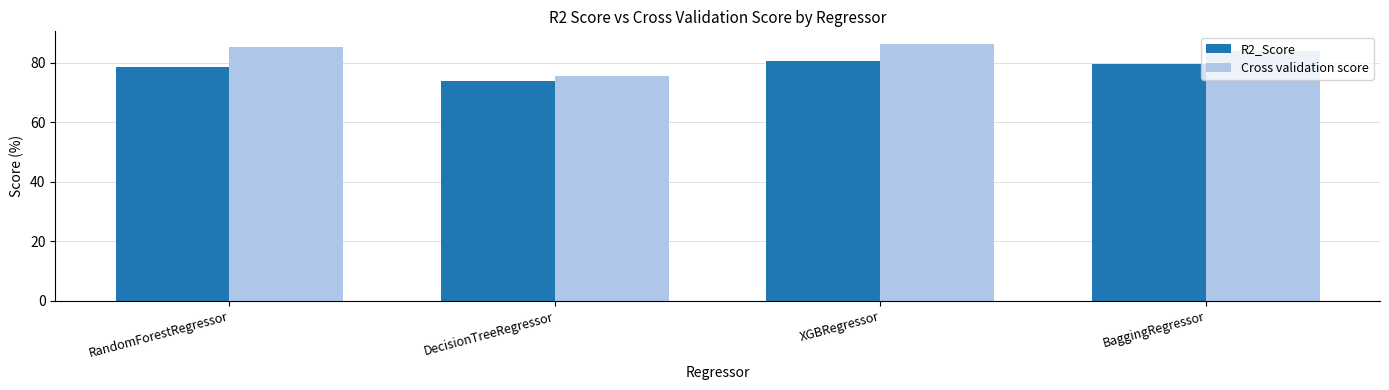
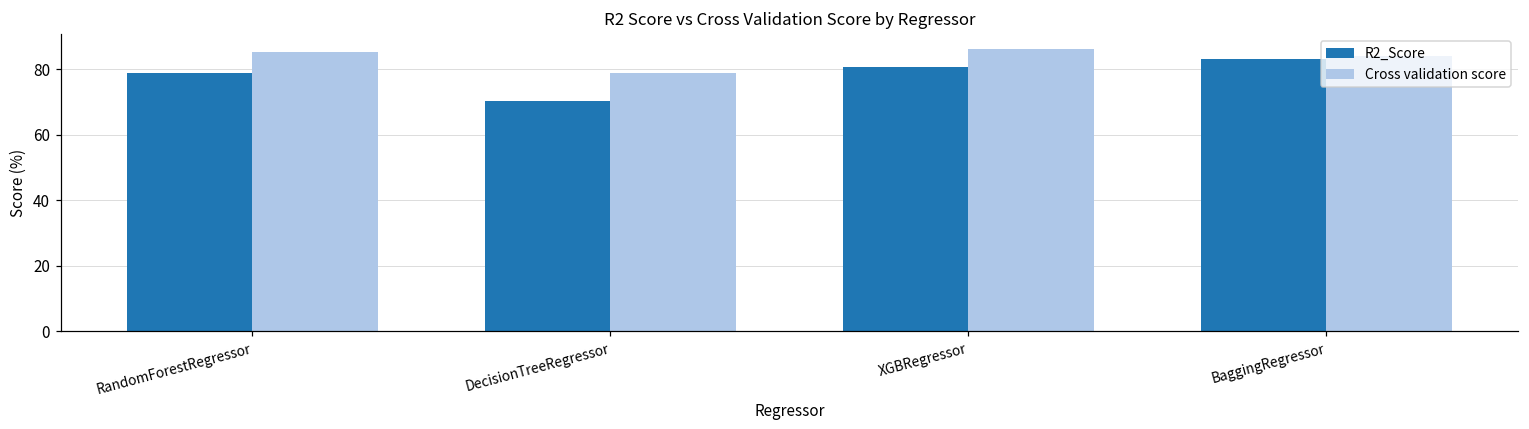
R2_Score, DecisionTreeRegressor: 74 -> 70
Cross validation score, DecisionTreeRegressor: 76 -> 79
R2_Score, BaggingRegressor: 80 -> 83
